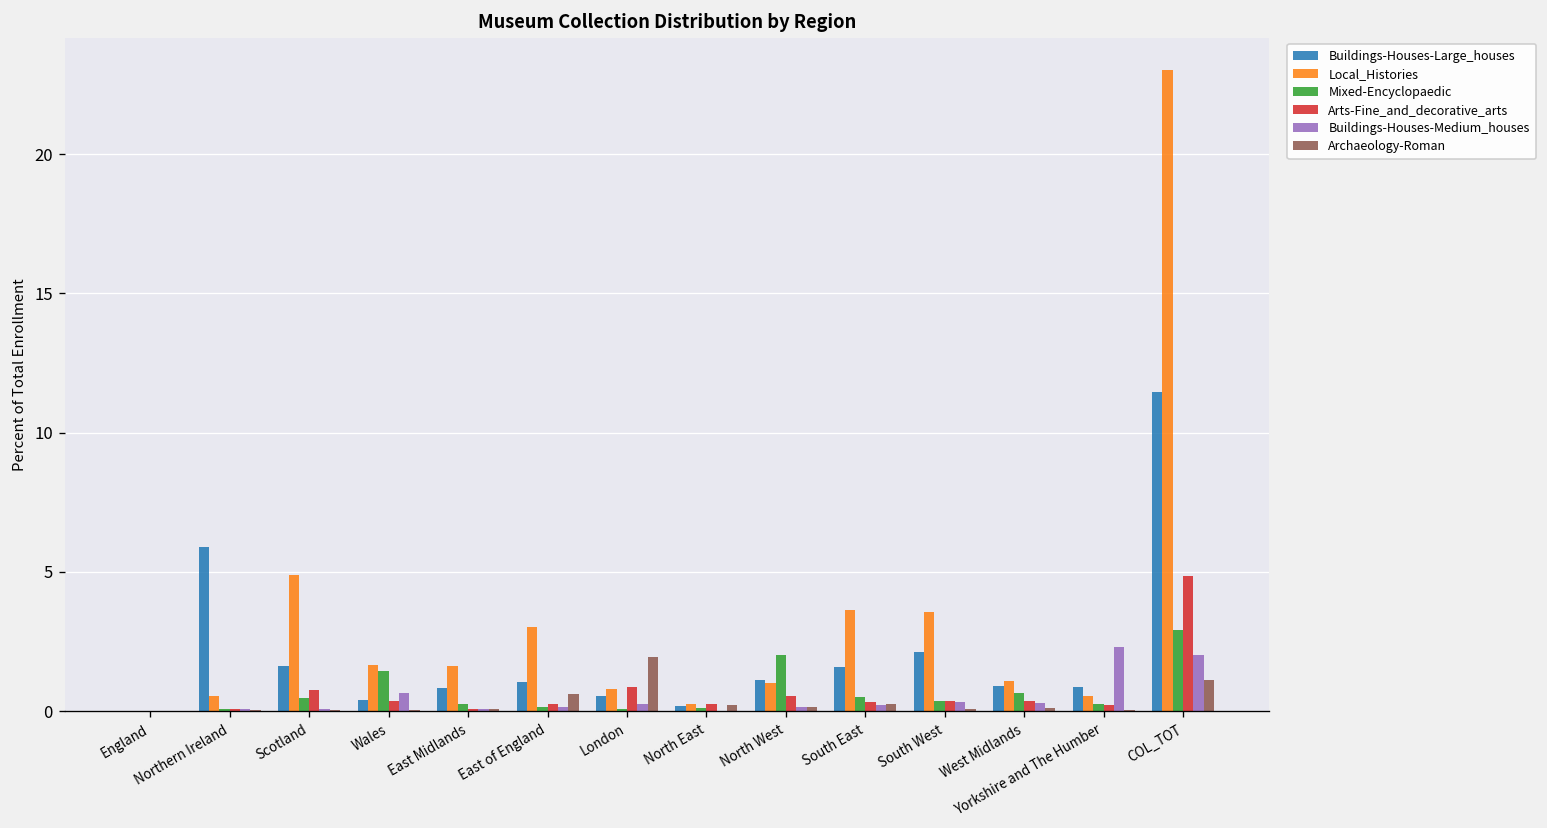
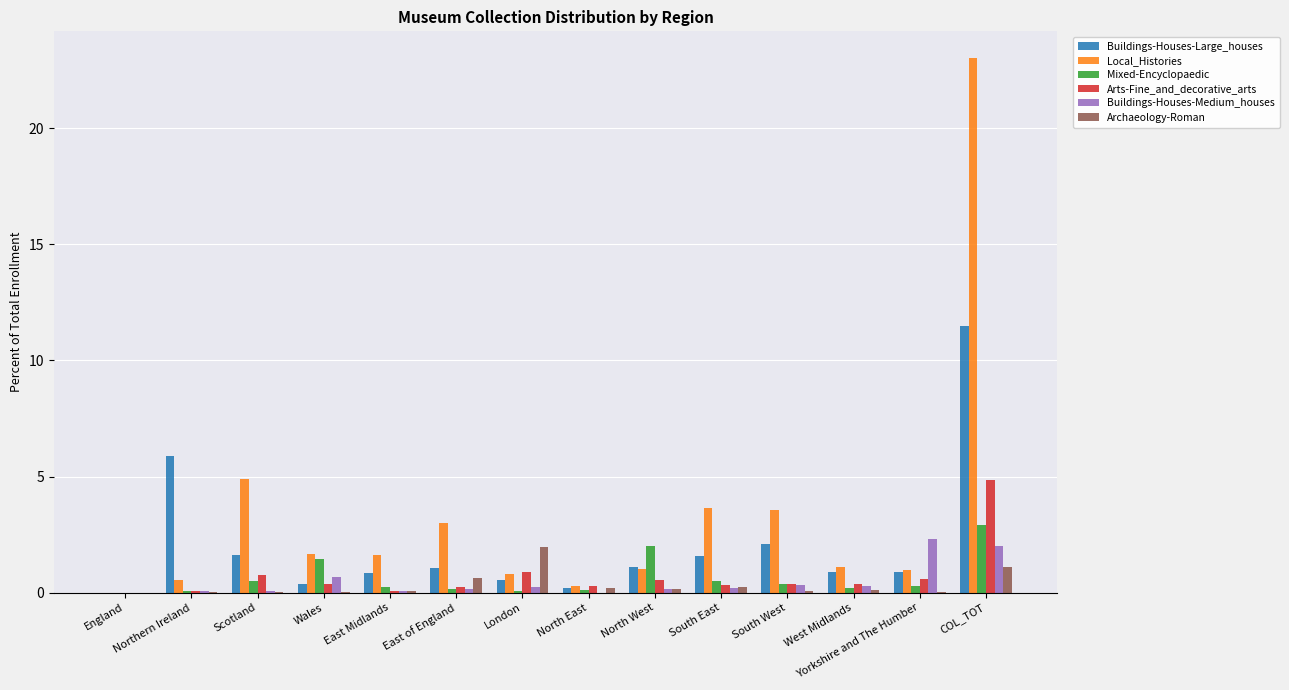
Mixed-Encyclopaedic, West Midlands: 0.6 -> 0.2
Local_Histories, Yorkshire and The Humber: 0.6 -> 1.0
Arts-Fine_and_decorative_arts, Yorkshire and The Humber: 0.2 -> 0.6
